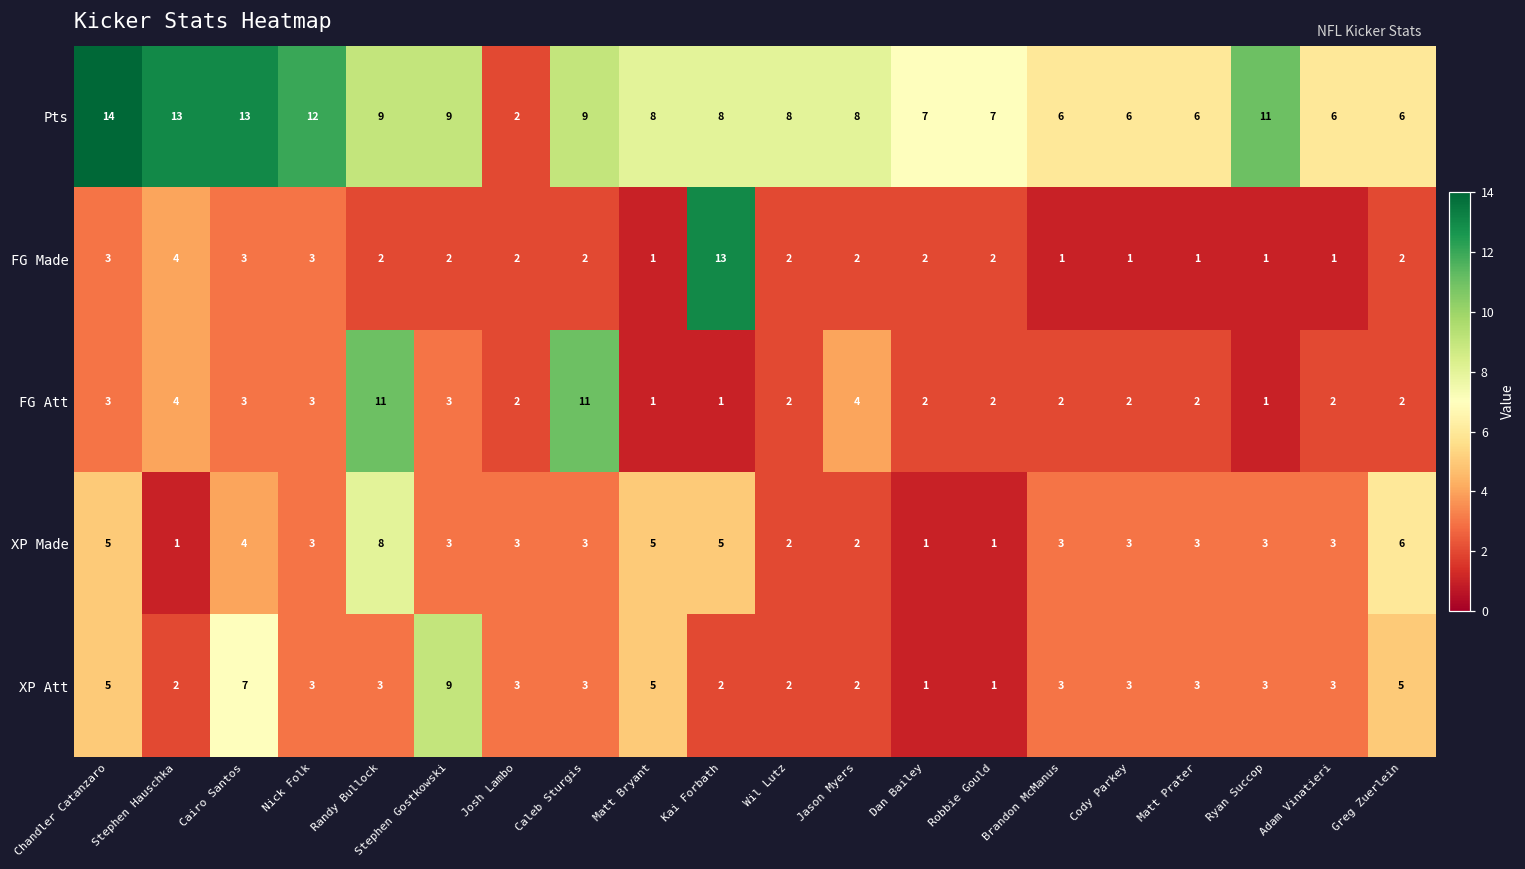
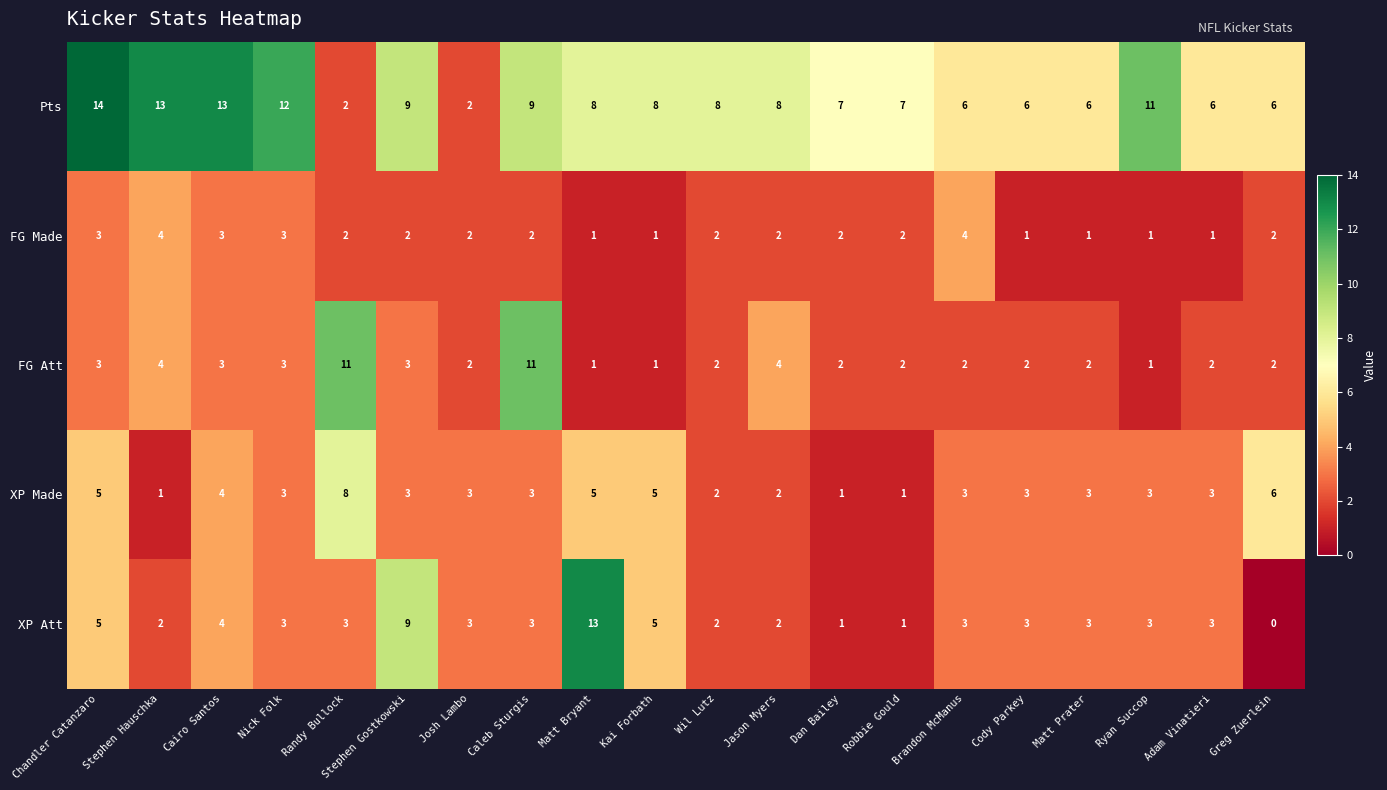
Pts, Randy Bullock: 9 -> 2
FG Made, Kai Forbath: 13 -> 1
FG Made, Brandon McManus: 1 -> 4
XP Att, Cairo Santos: 7 -> 4
XP Att, Matt Bryant: 5 -> 13
XP Att, Kai Forbath: 2 -> 5
XP Att, Greg Zuerlein: 5 -> 0
